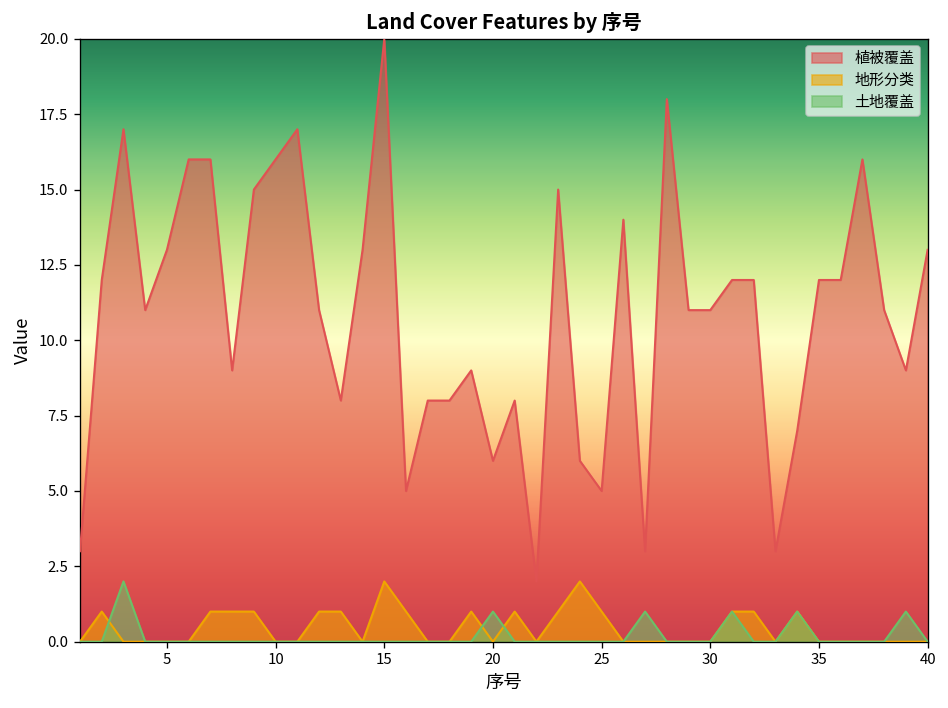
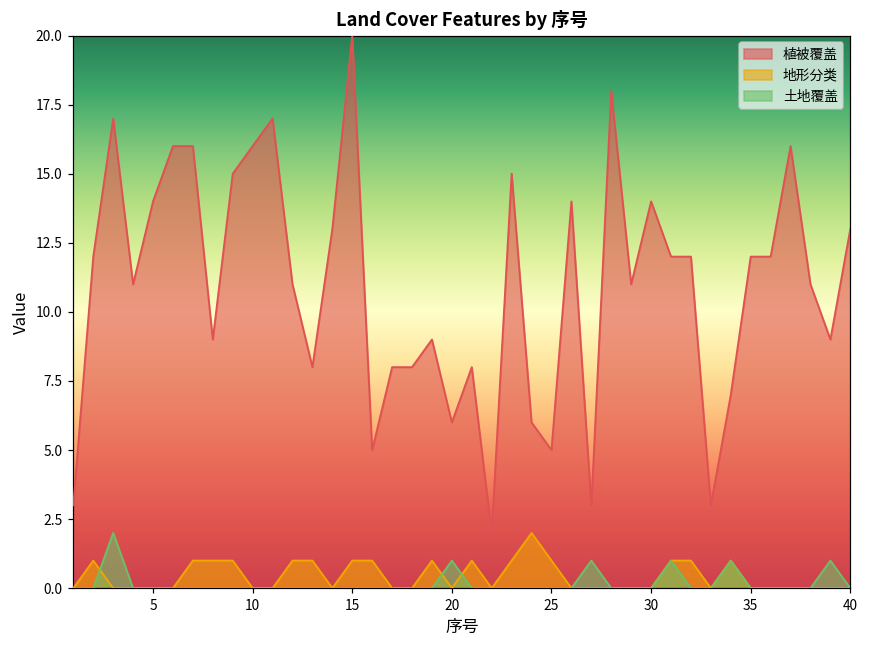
植被覆盖, 5: 13 -> 14
地形分类, 15: 2 -> 1
植被覆盖, 30: 11 -> 14
